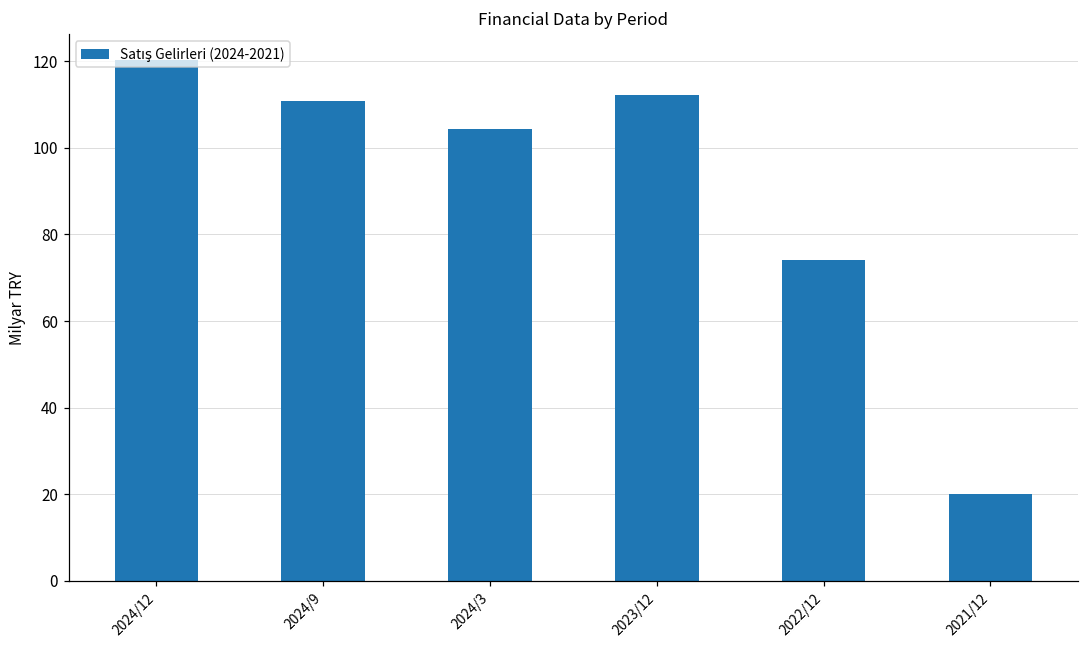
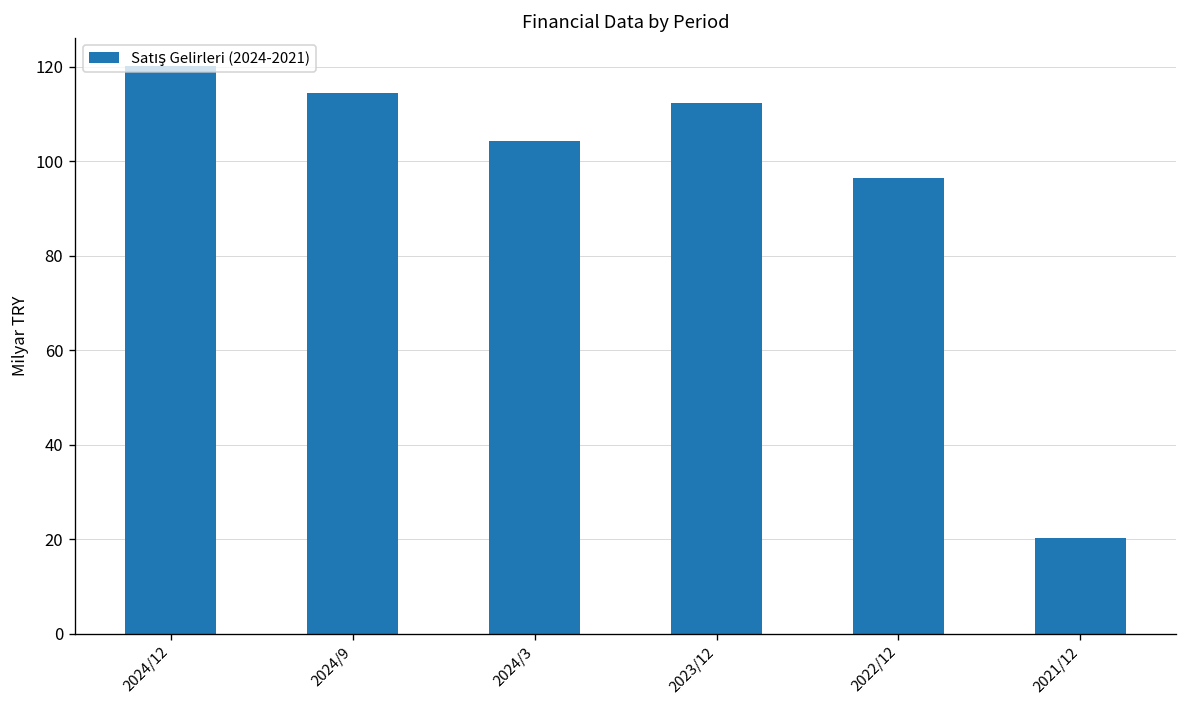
2024/9: 111 -> 114
2022/12: 74 -> 97
